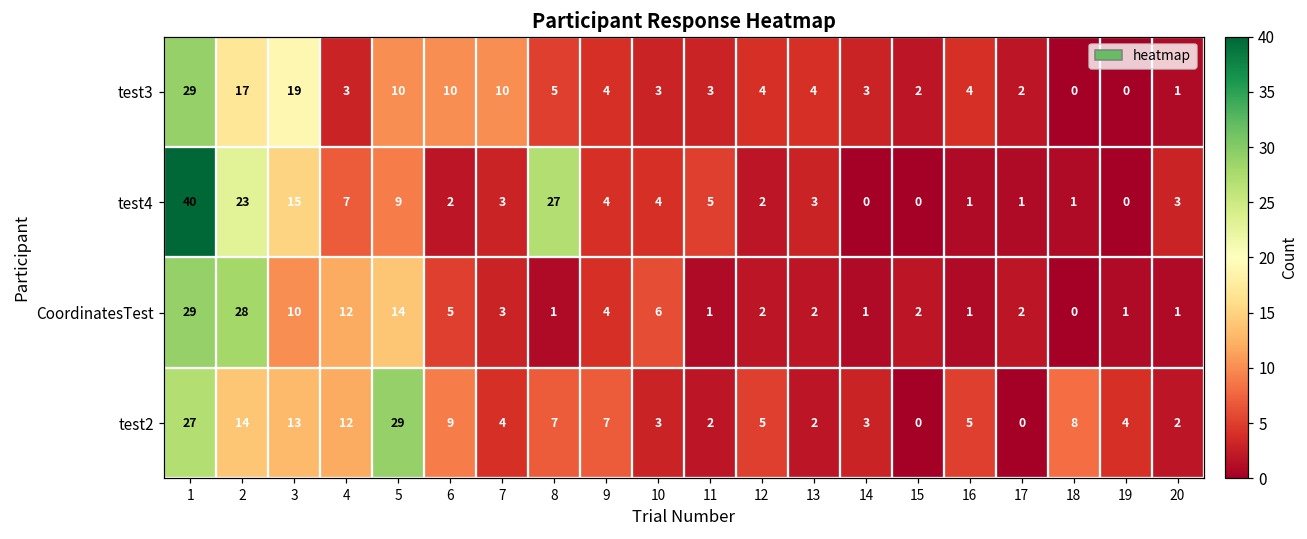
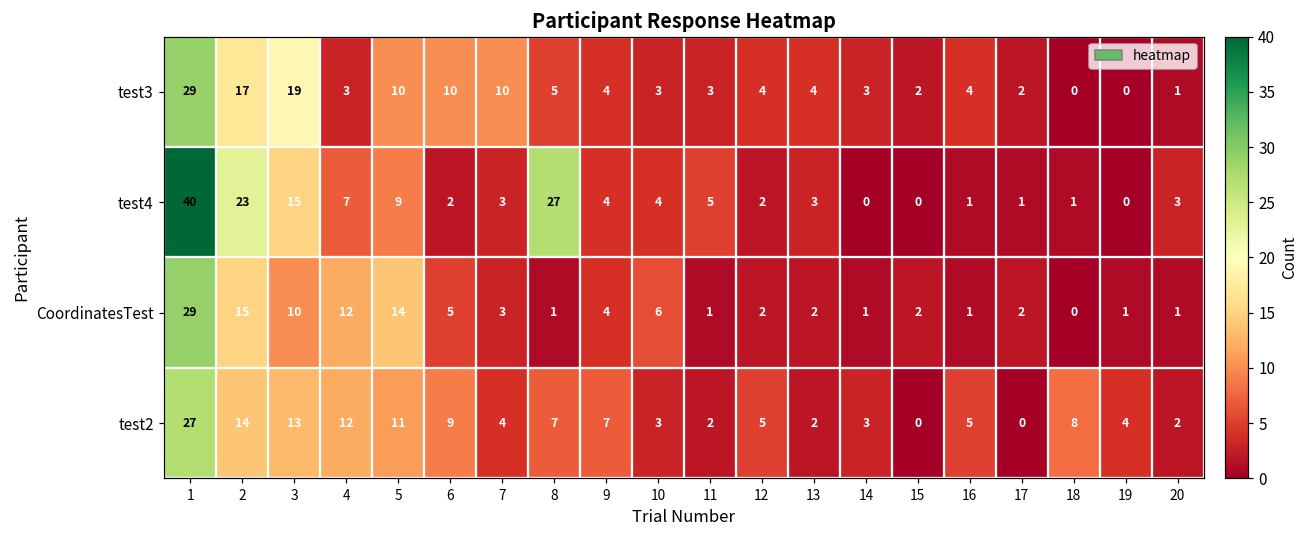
CoordinatesTest, 2: 28 -> 15
test2, 5: 29 -> 11
